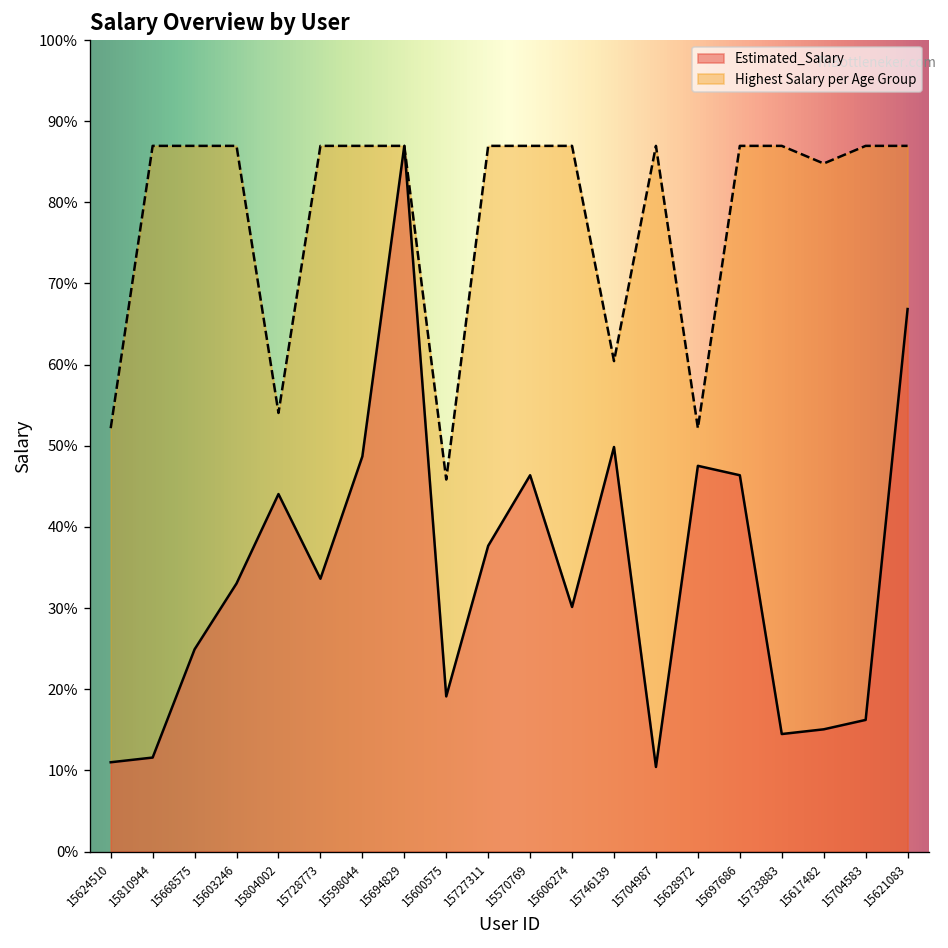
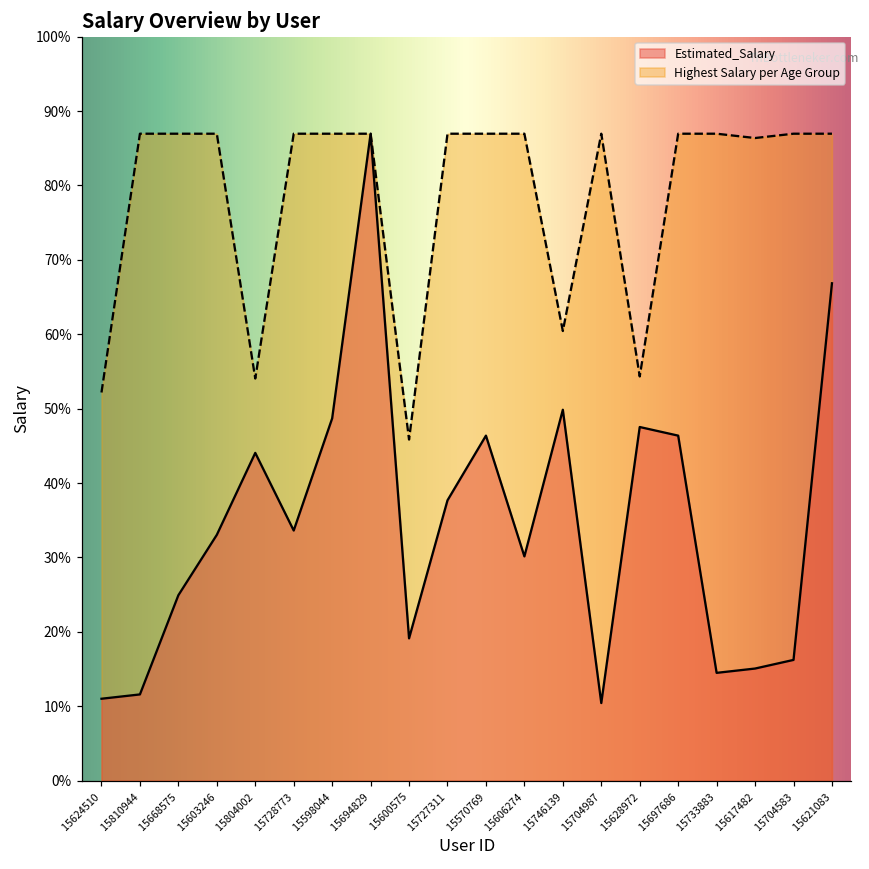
Highest Salary per Age Group, 15628972: 52% -> 54%
Highest Salary per Age Group, 15617482: 85% -> 86%
